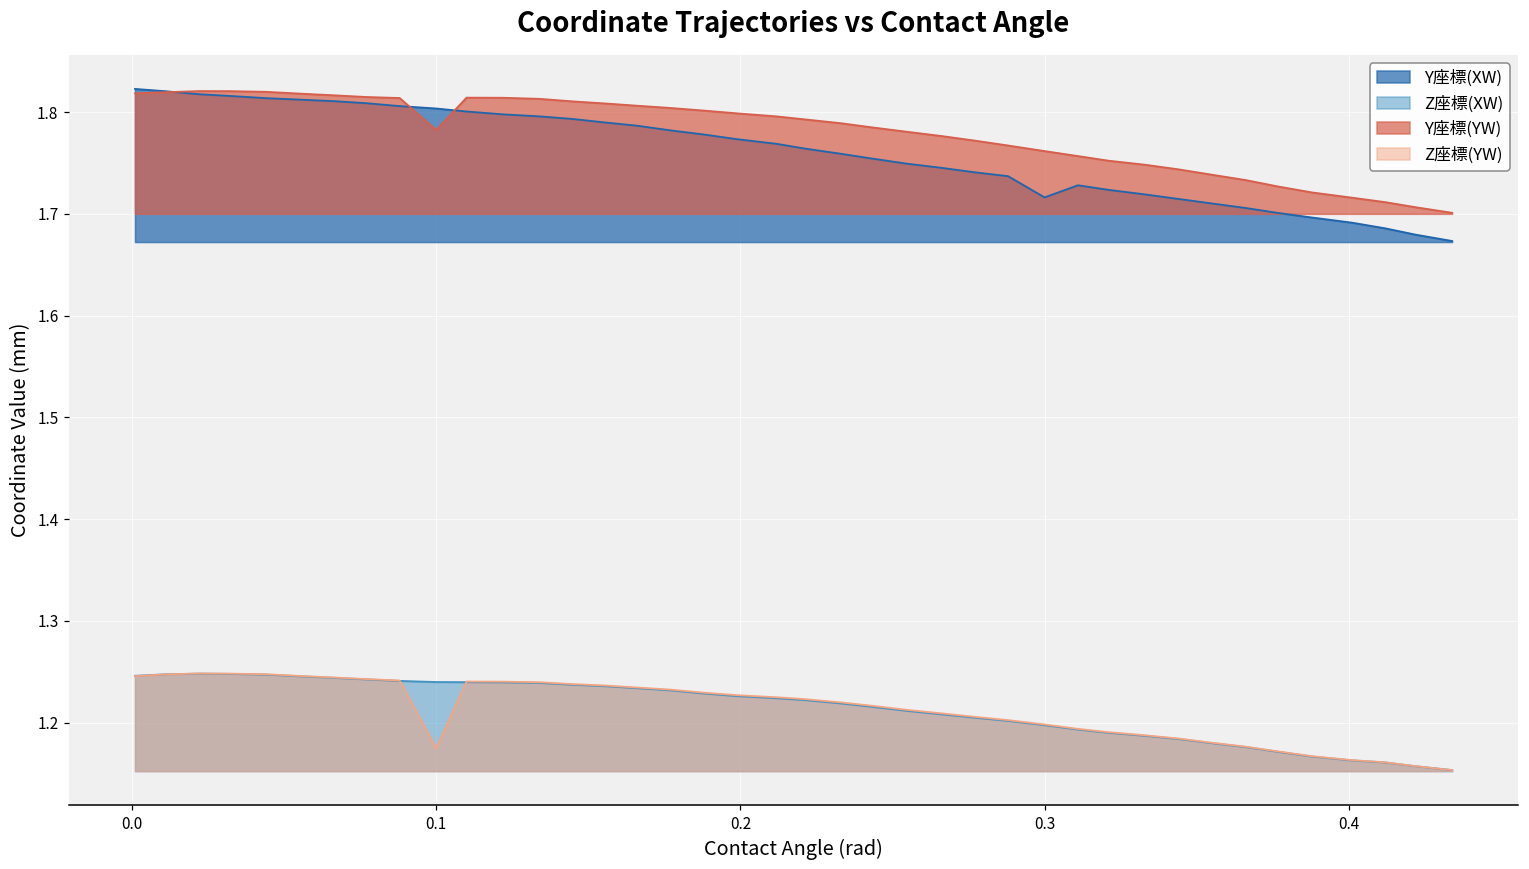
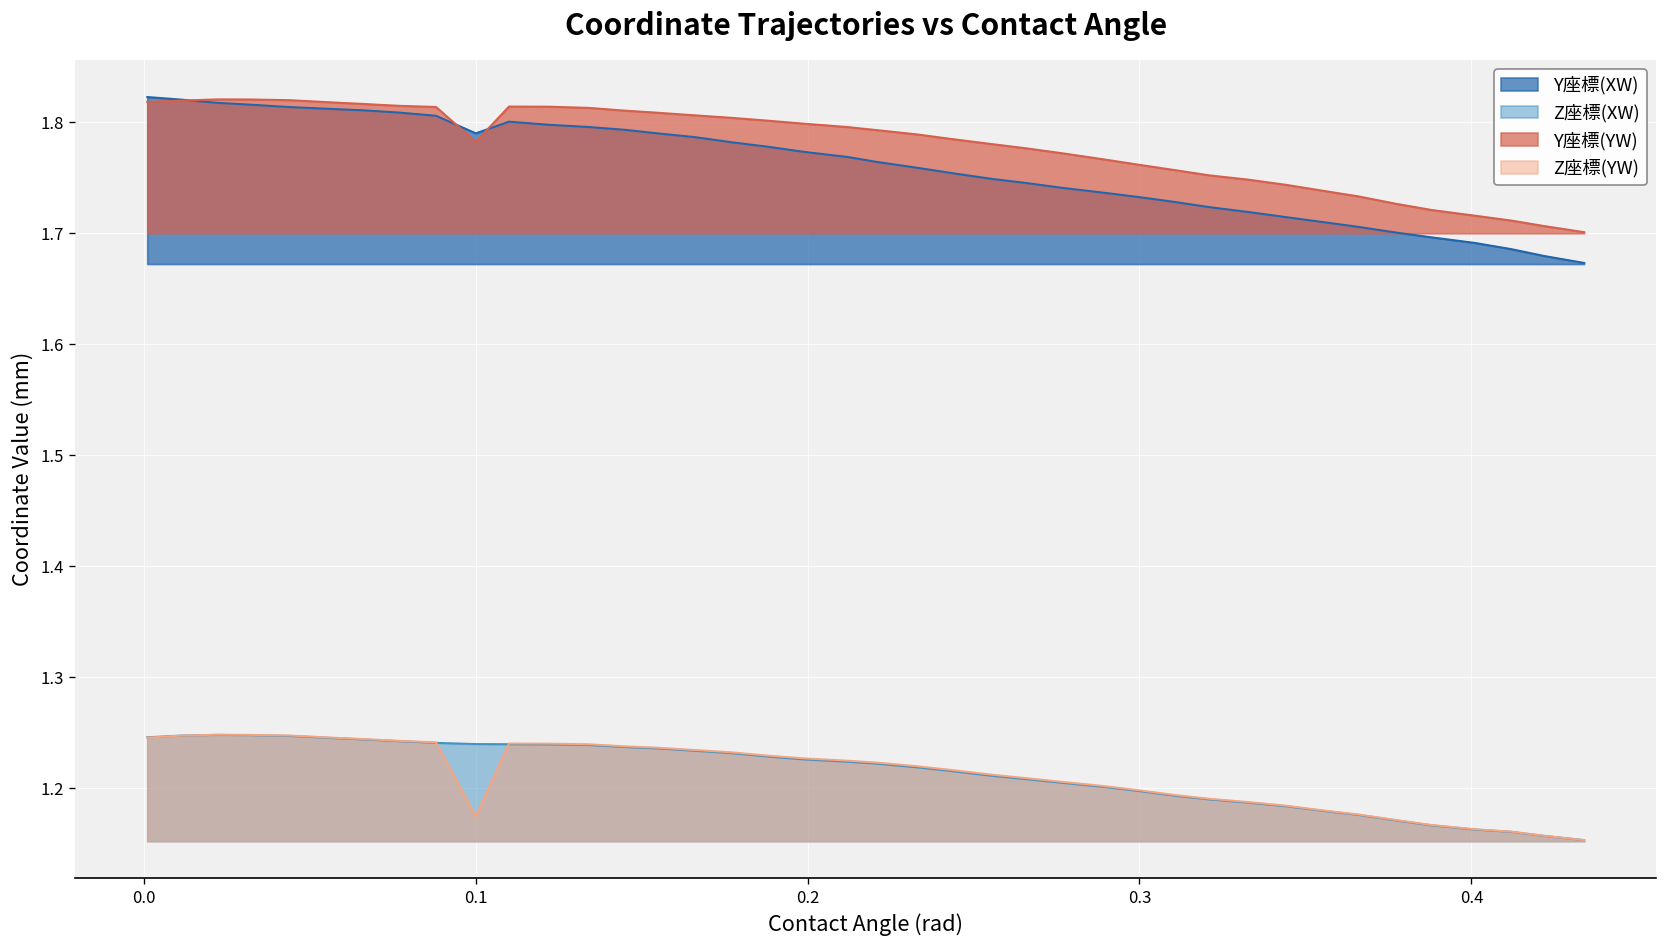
Y座標(XW), 0.1: 1.80 -> 1.79
Y座標(XW), 0.3: 1.72 -> 1.73
